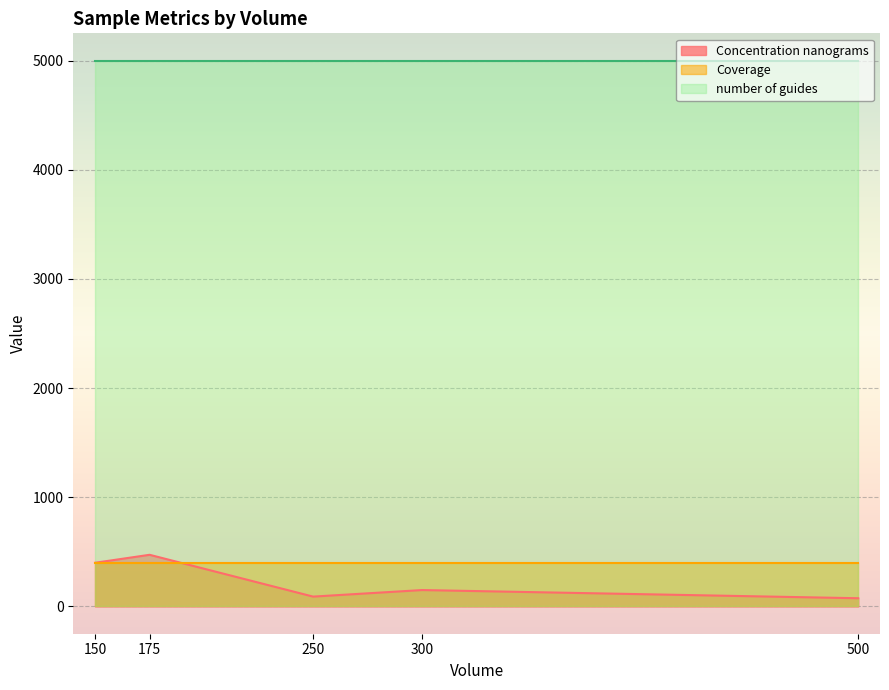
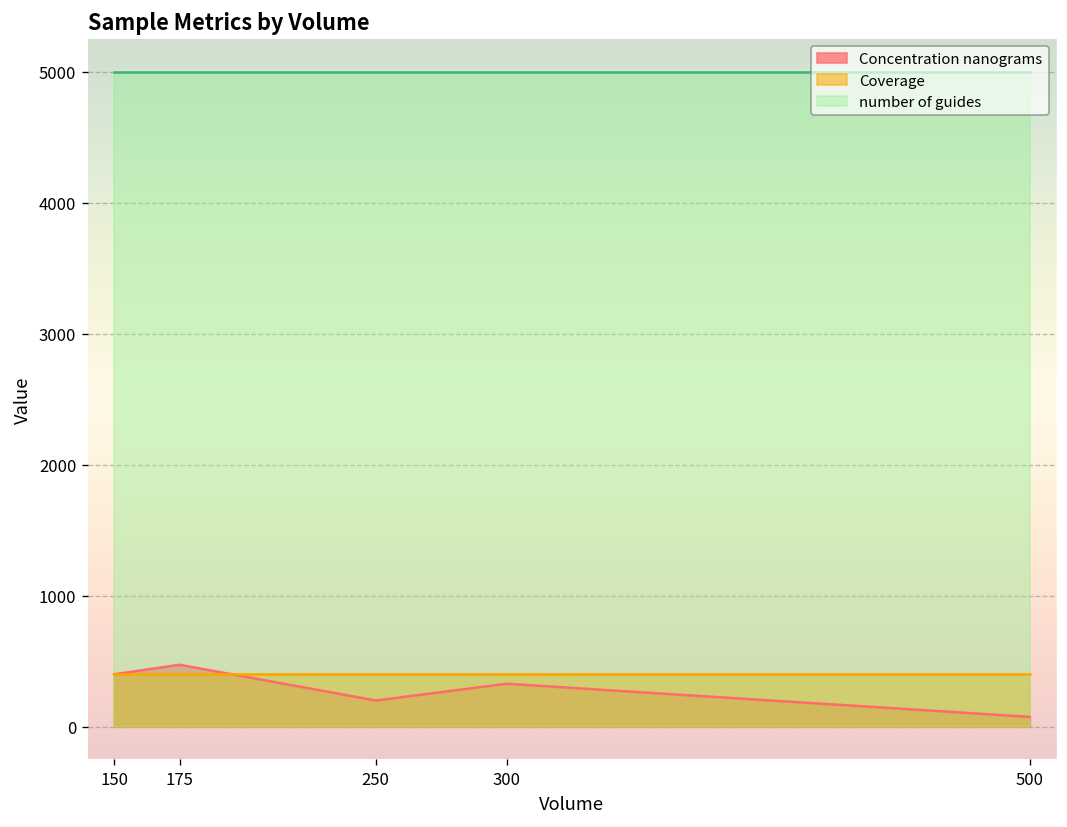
Concentration nanograms, 250: 90 -> 200
Concentration nanograms, 300: 150 -> 330
